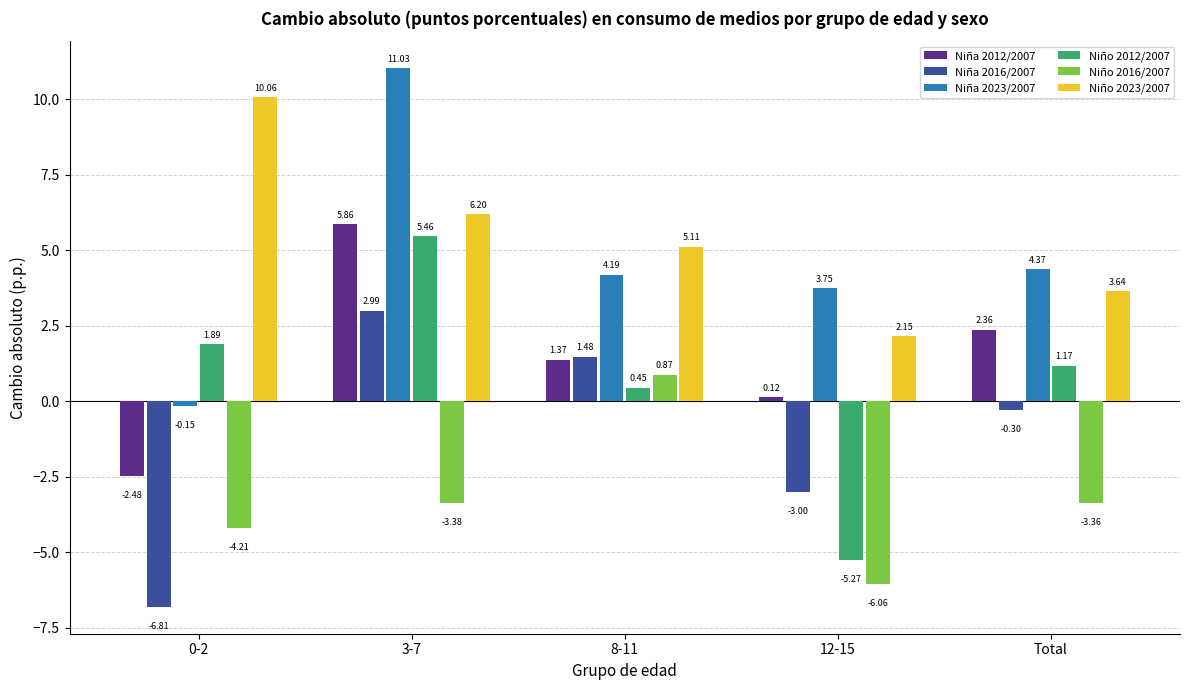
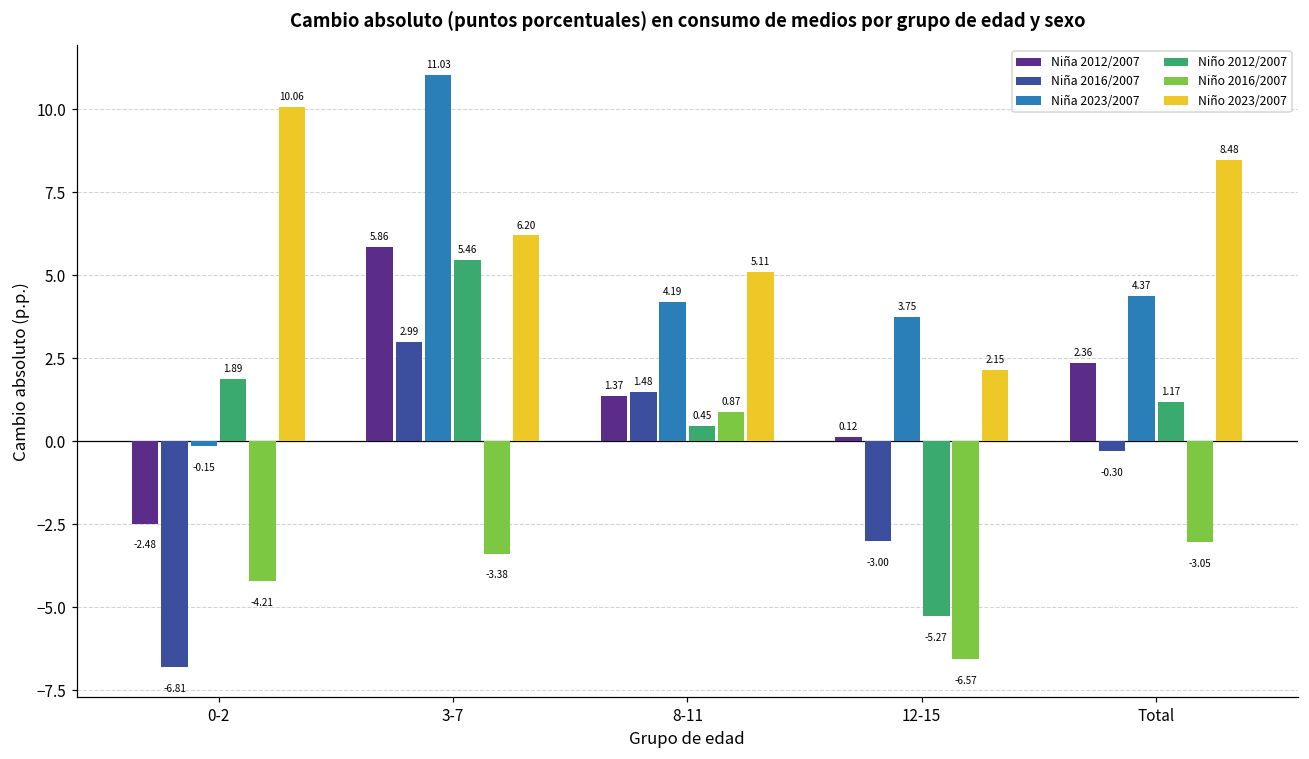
Niño 2016/2007, 12-15: -6.06 -> -6.57
Niño 2016/2007, Total: -3.36 -> -3.05
Niño 2023/2007, Total: 3.64 -> 8.48
